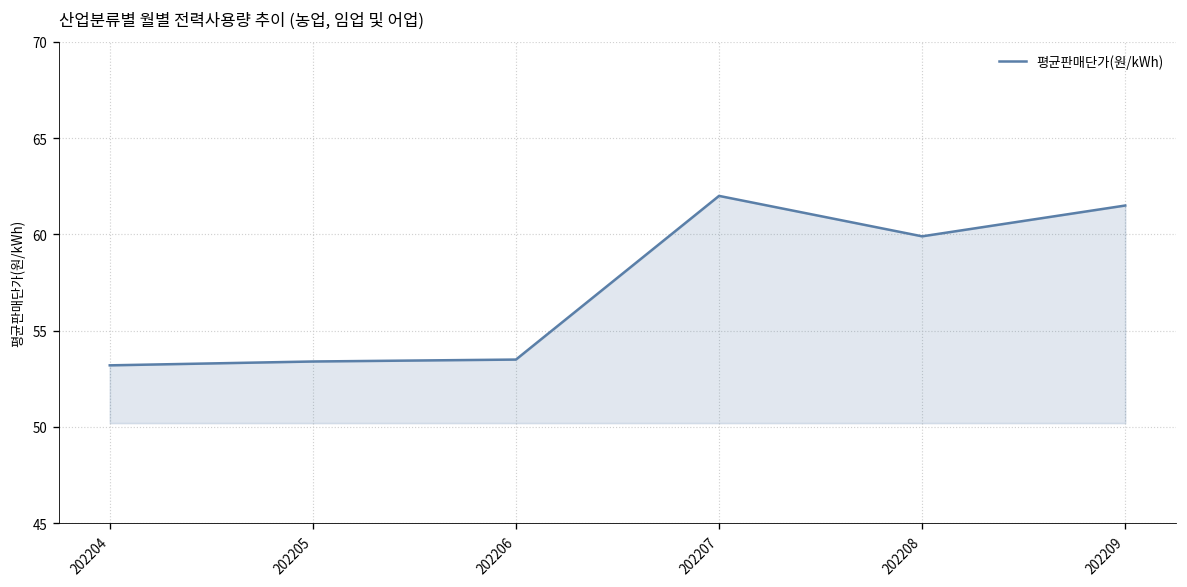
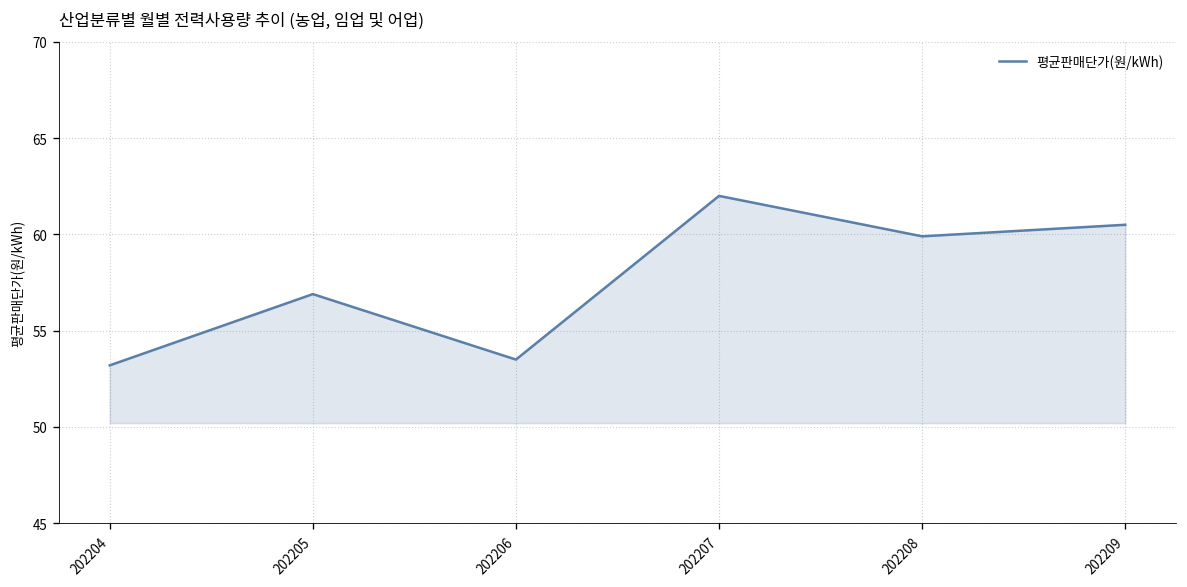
202205: 53.4 -> 56.9
202209: 61.5 -> 60.5
